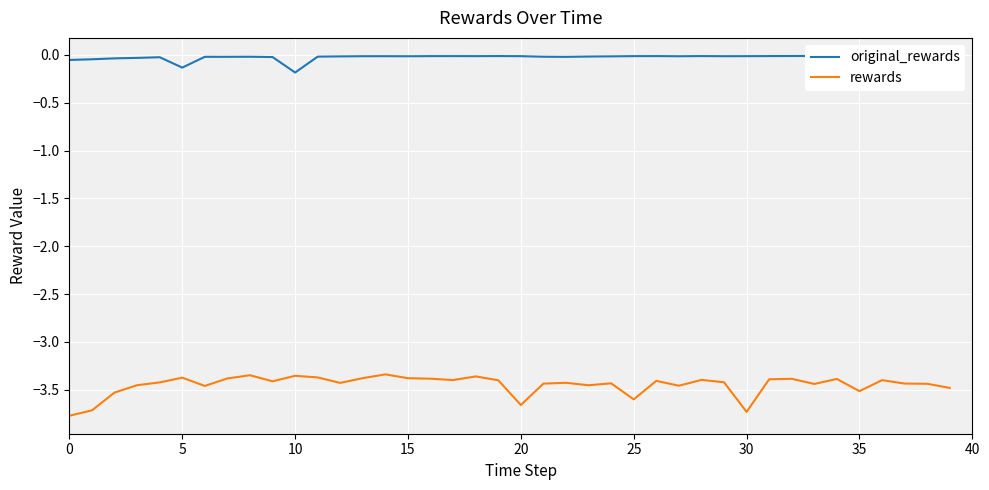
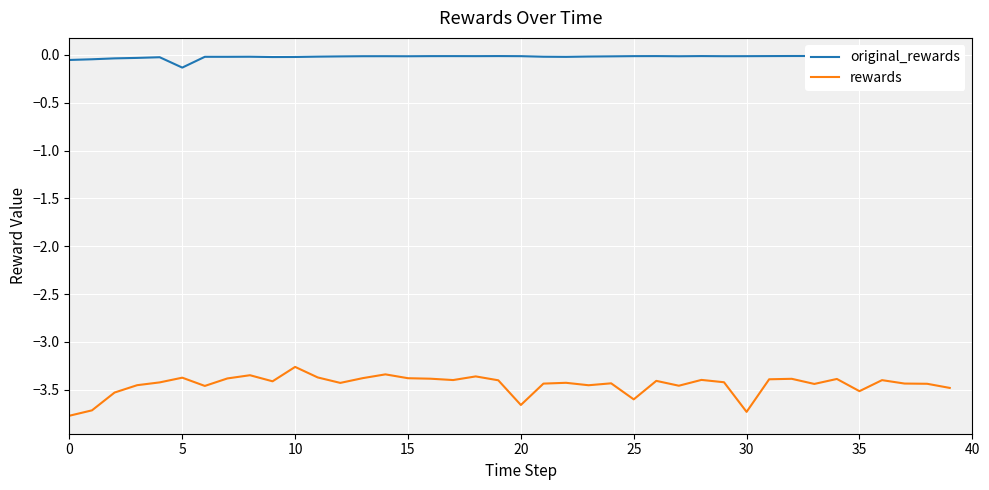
original_rewards, 10: -0.2 -> 0.0
rewards, 10: -3.4 -> -3.3
